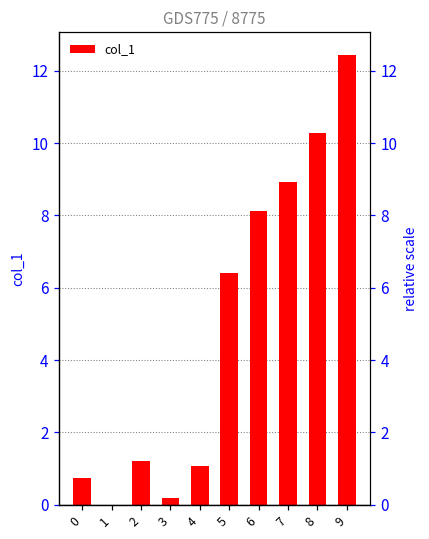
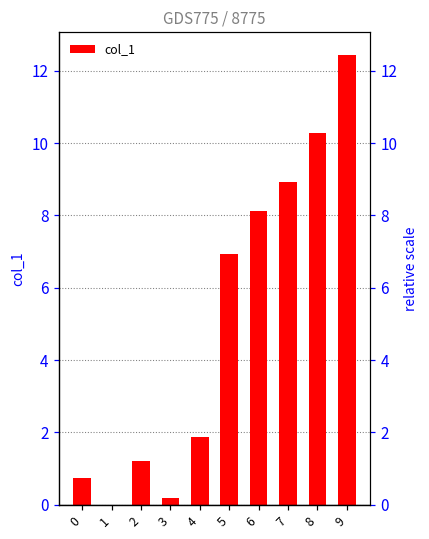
4: 1.1 -> 1.9
5: 6.4 -> 6.9
